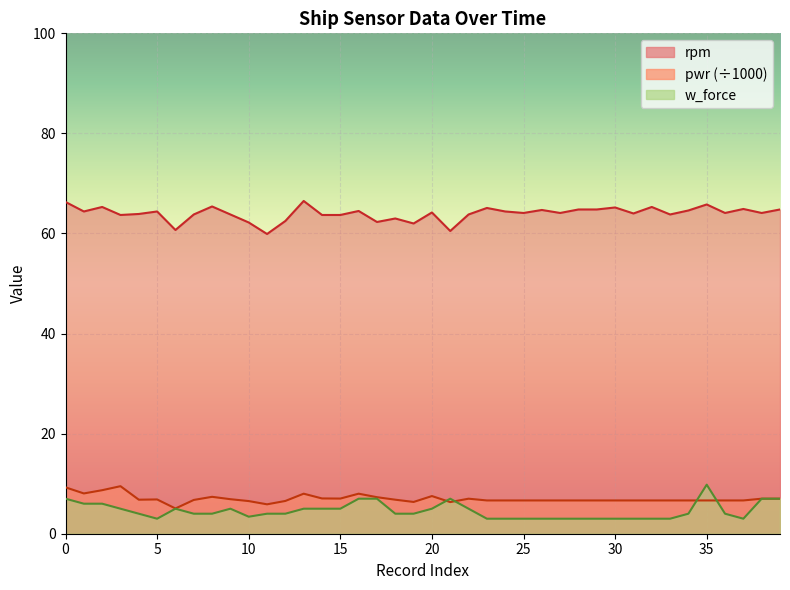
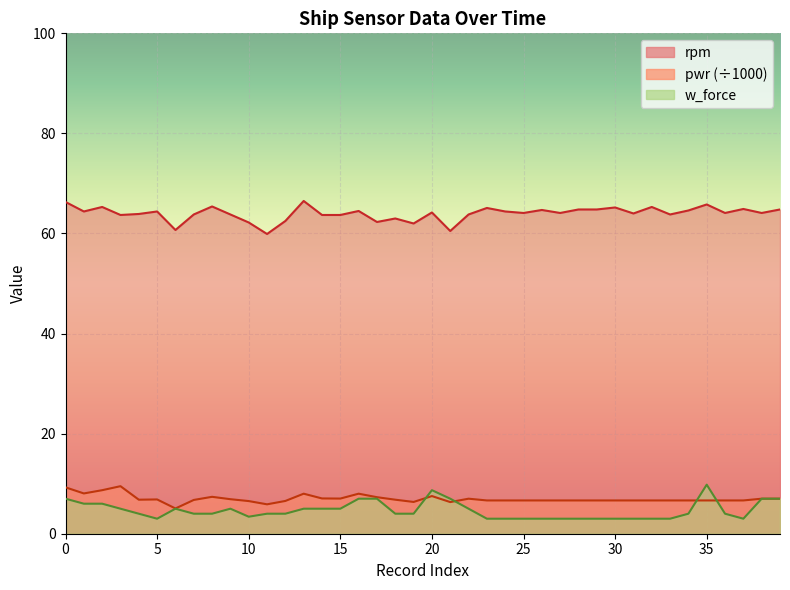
w_force, 20: 5 -> 9
